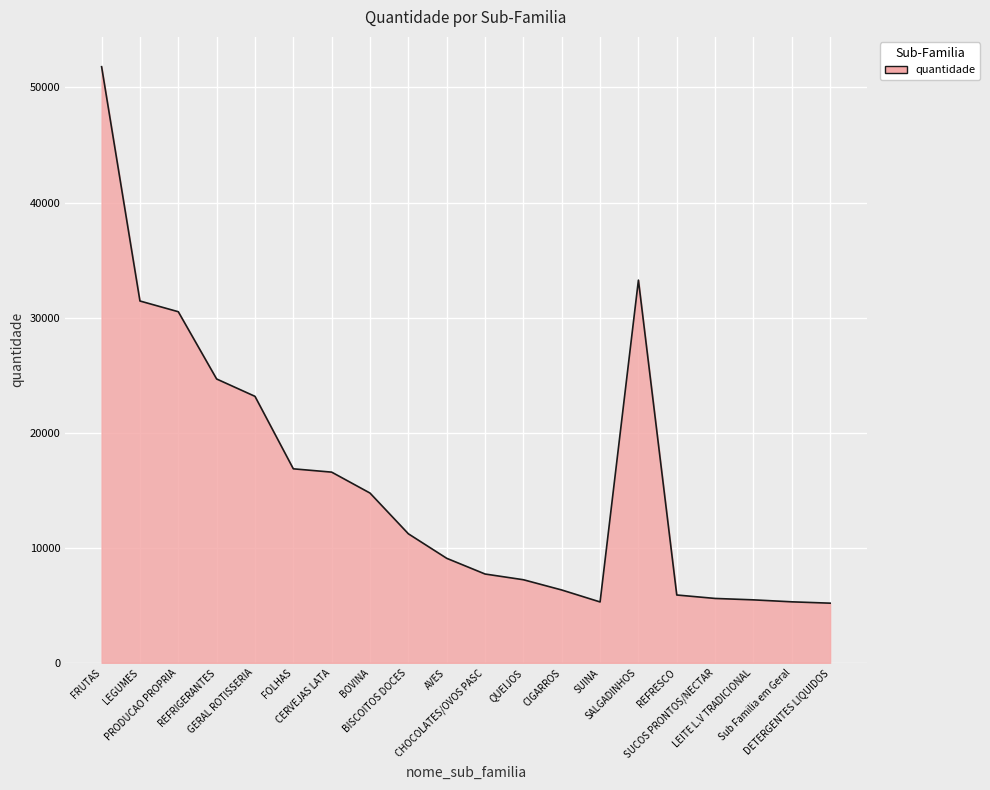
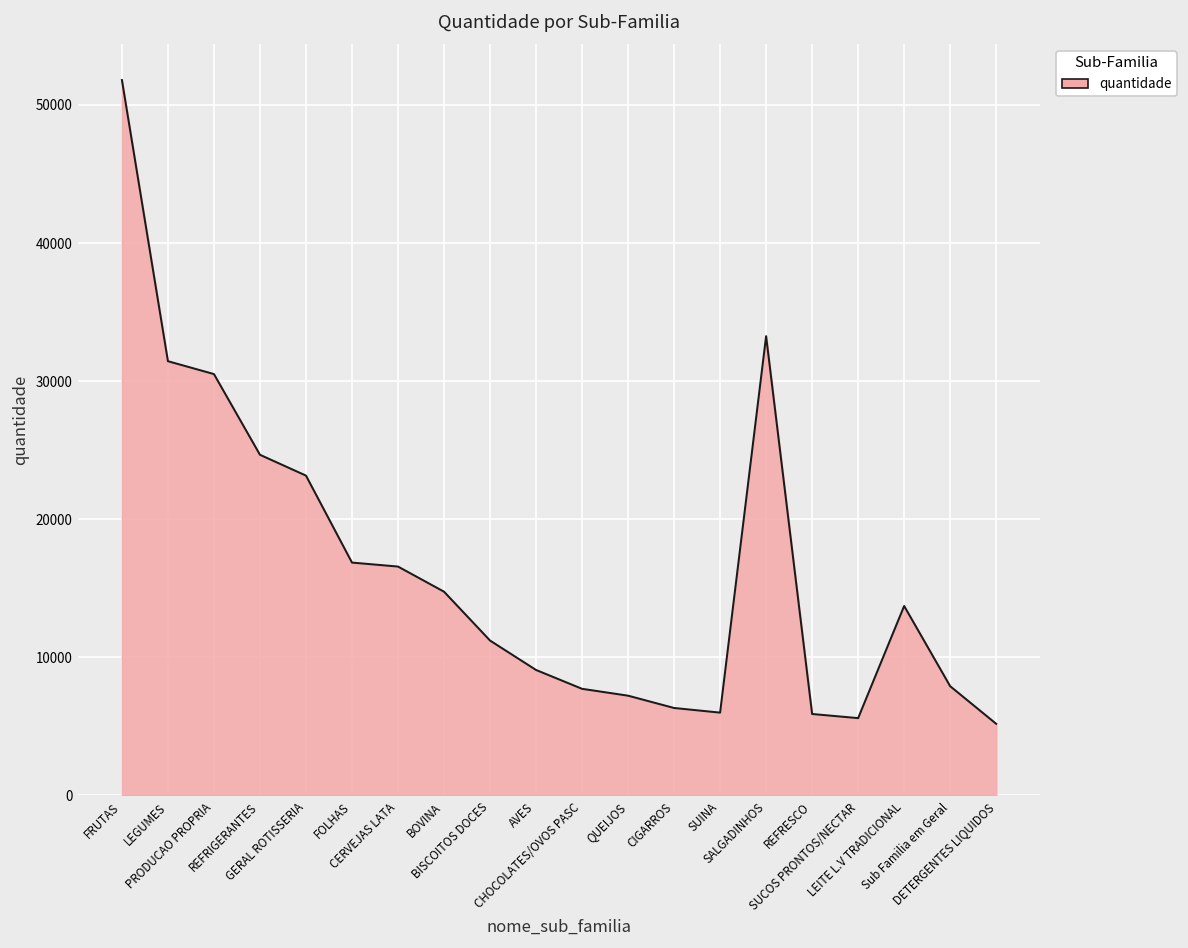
SUINA: 5300 -> 6000
LEITE L.V TRADICIONAL: 5500 -> 13700
Sub Familia em Geral: 5300 -> 7900
